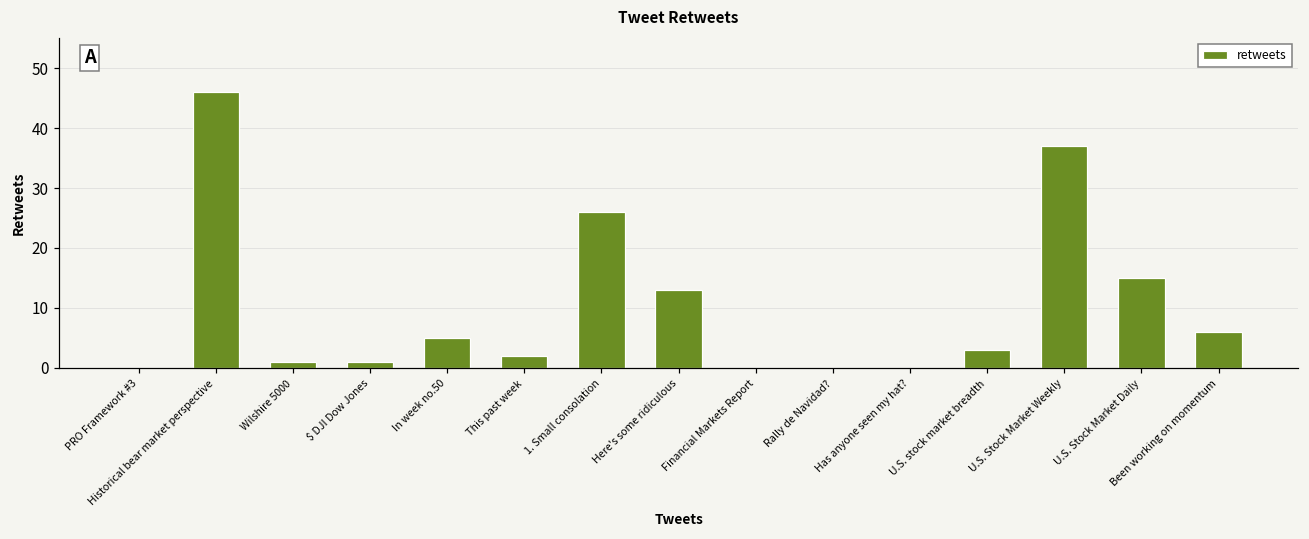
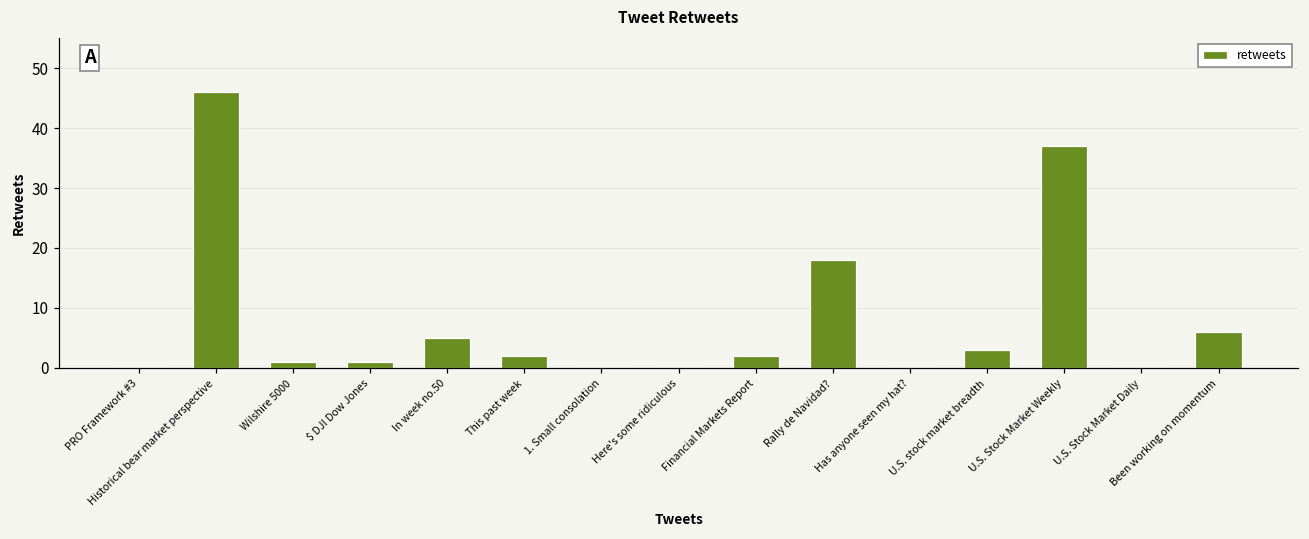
1. Small consolation: 26 -> 0
Here's some ridiculous: 13 -> 0
Financial Markets Report: 0 -> 2
Rally de Navidad?: 0 -> 18
U.S. Stock Market Daily: 15 -> 0
